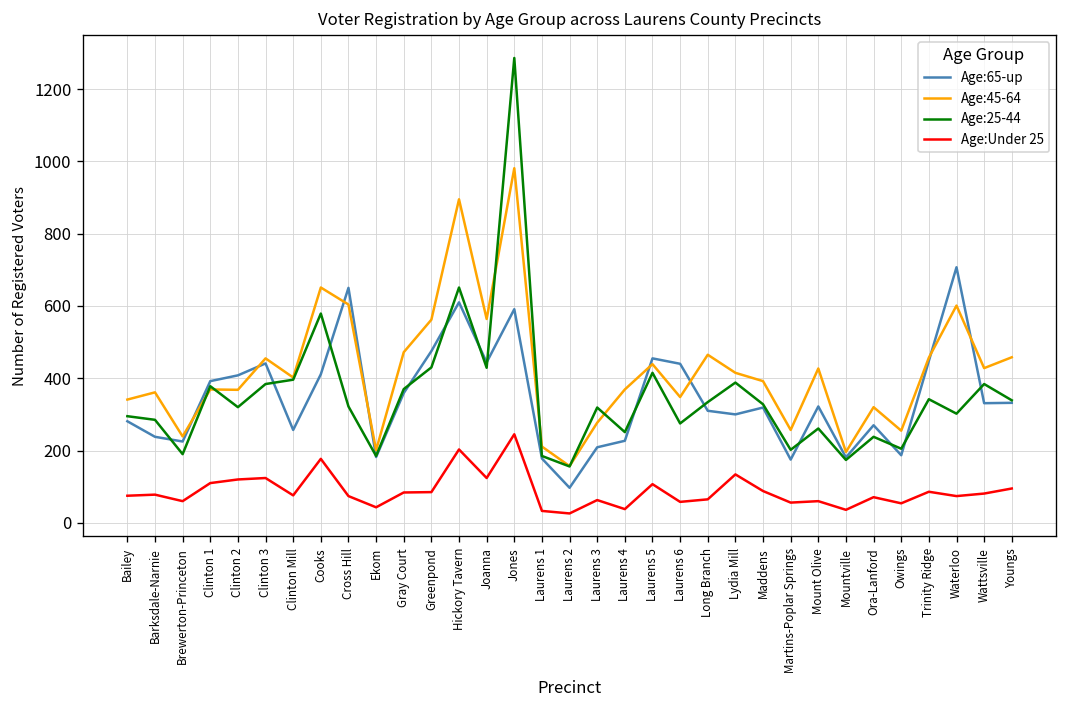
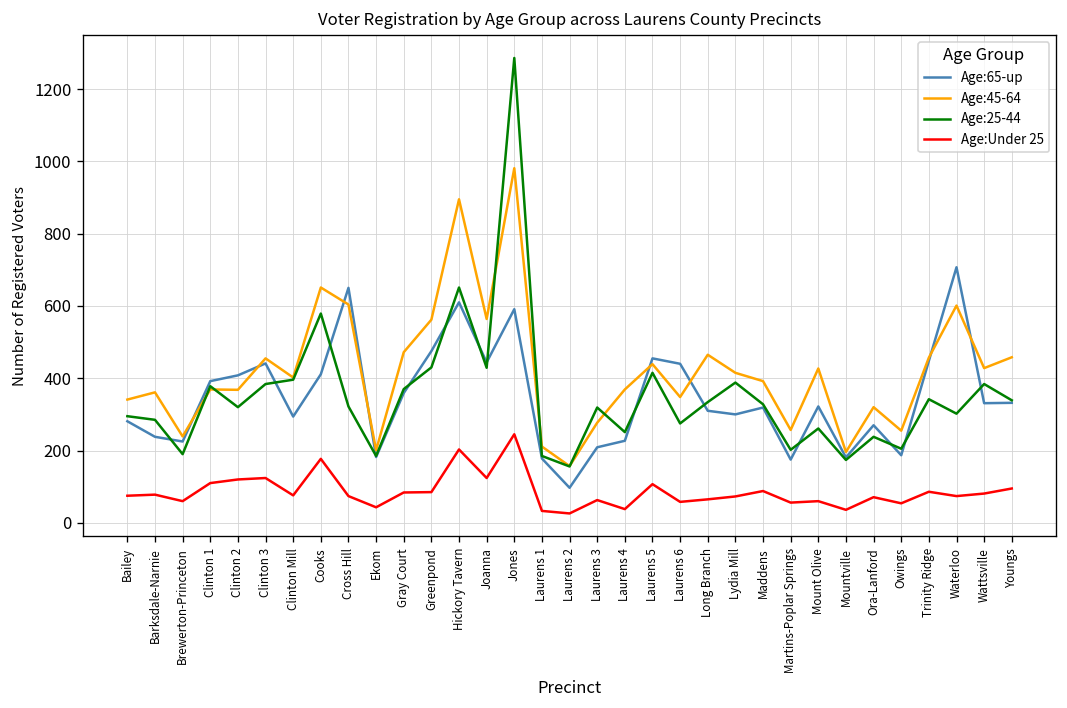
Age:65-up, Clinton Mill: 260 -> 290
Age:Under 25, Lydia Mill: 130 -> 70
